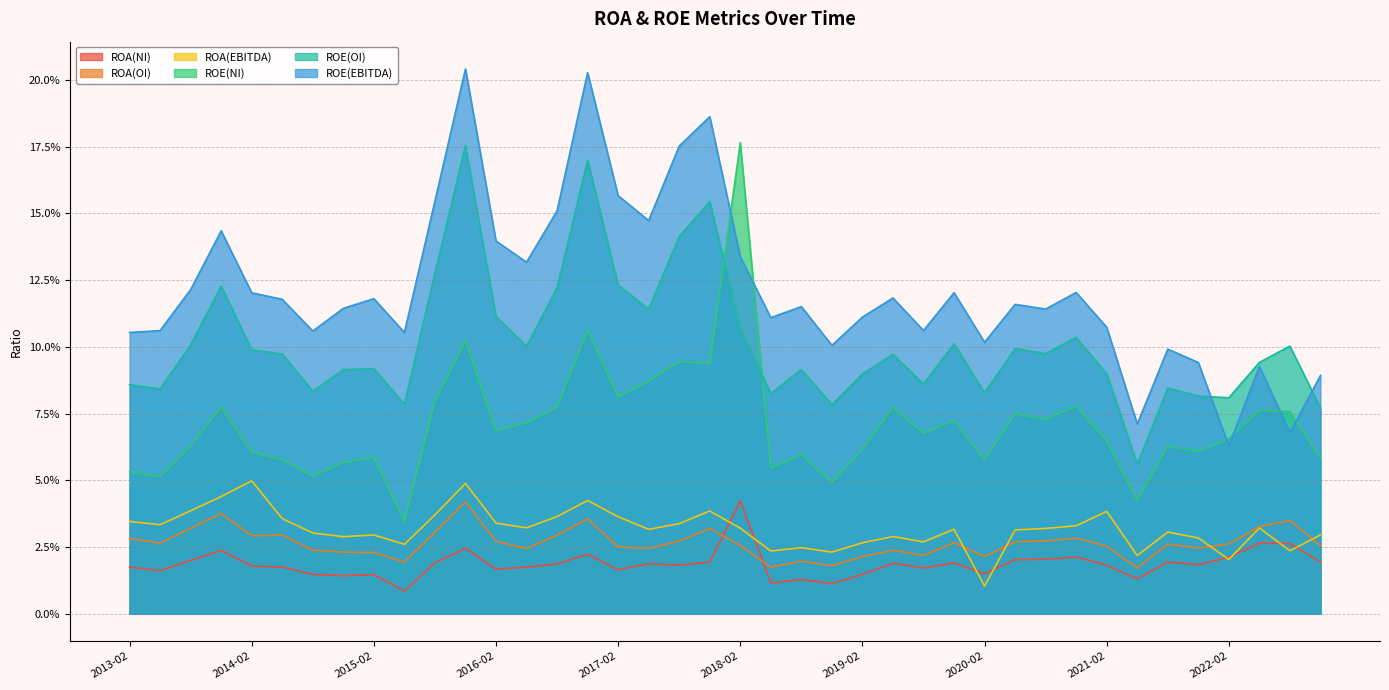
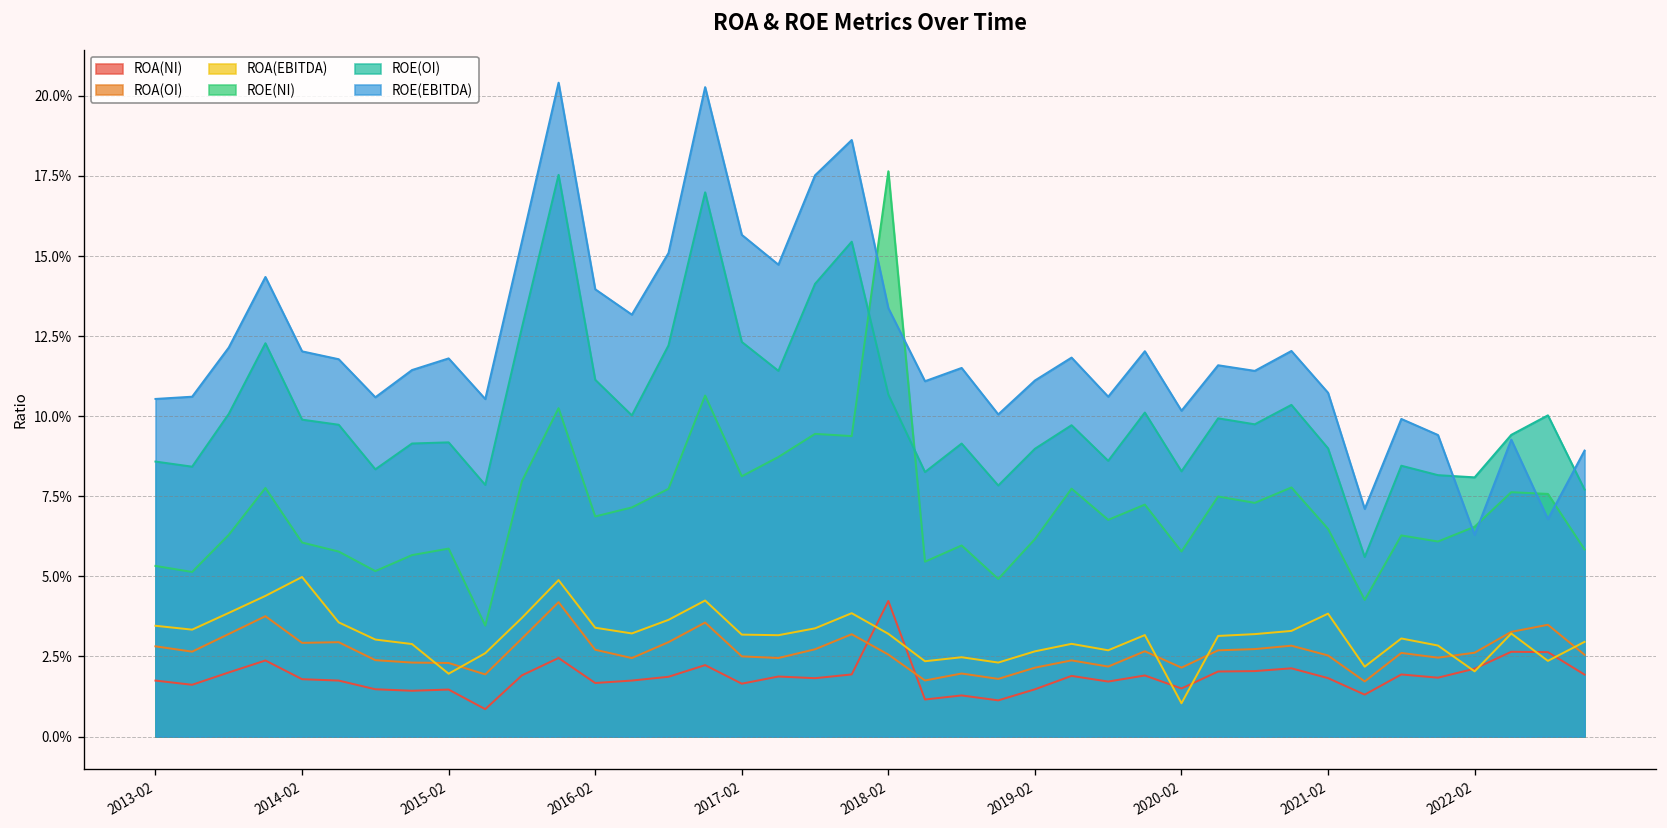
ROA(EBITDA), 2015-02: 3.0% -> 2.0%
ROA(EBITDA), 2017-02: 3.6% -> 3.2%
